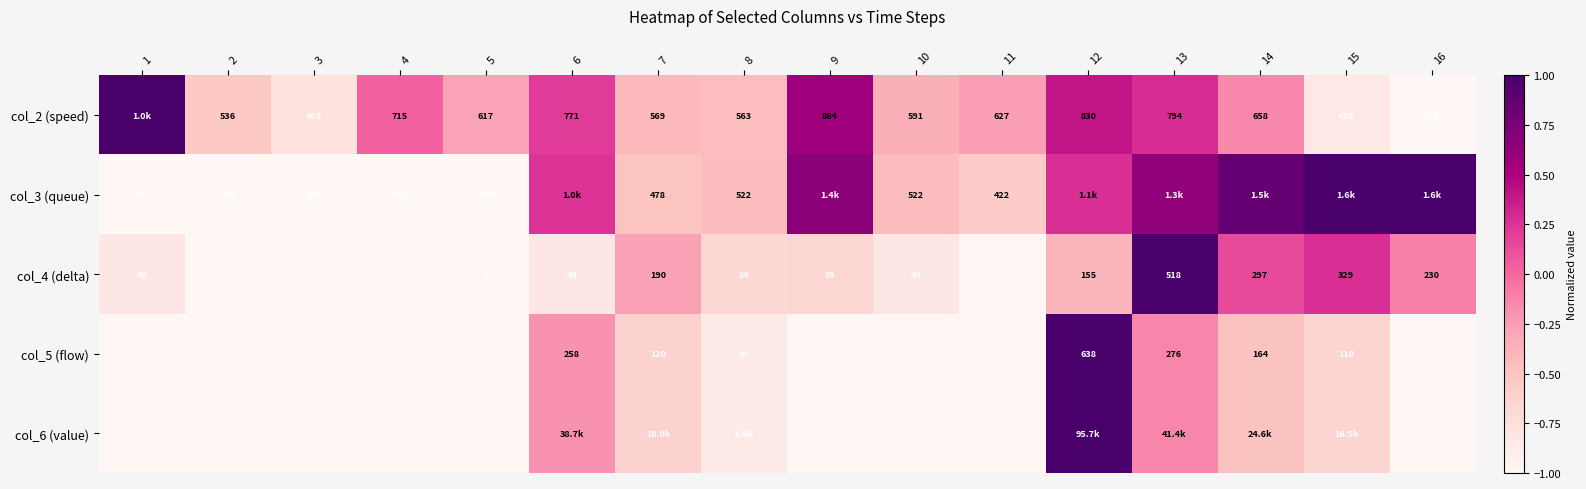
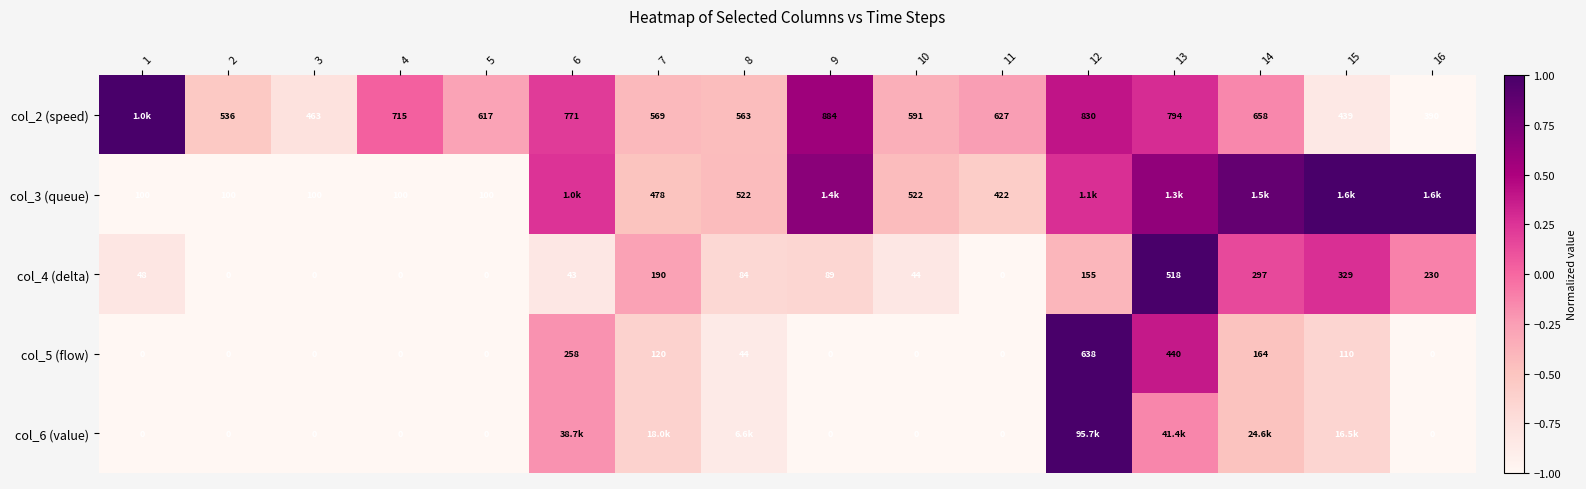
col_5 (flow), 13: 276 -> 440
